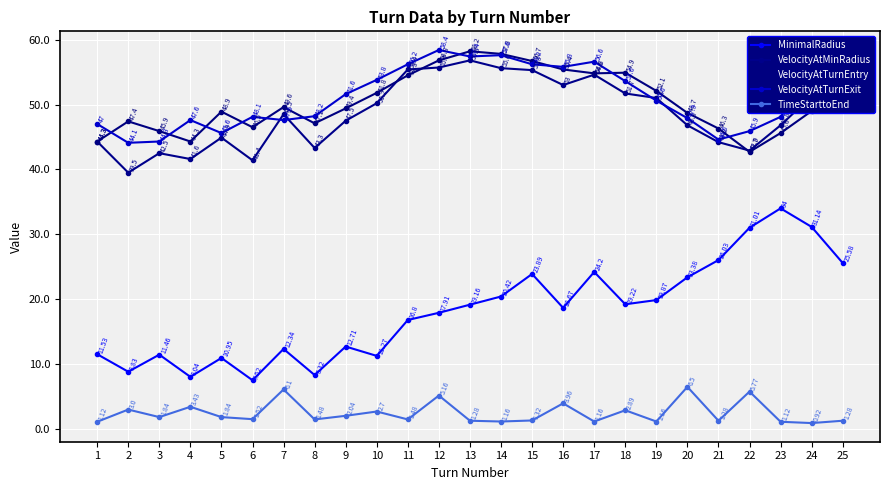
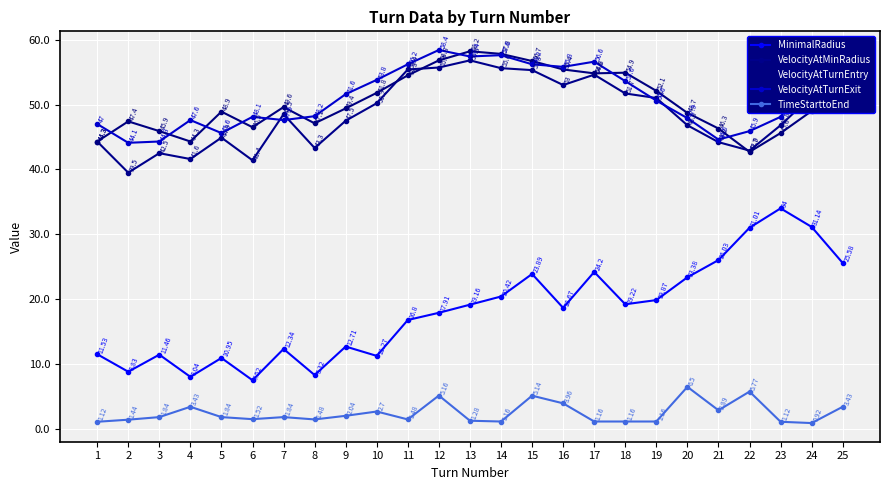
TimeStarttoEnd, 2: 3.0 -> 1.44
TimeStarttoEnd, 7: 6.1 -> 1.84
TimeStarttoEnd, 15: 1.32 -> 5.14
TimeStarttoEnd, 18: 2.89 -> 1.16
TimeStarttoEnd, 21: 1.28 -> 2.89
TimeStarttoEnd, 25: 1.28 -> 3.43
